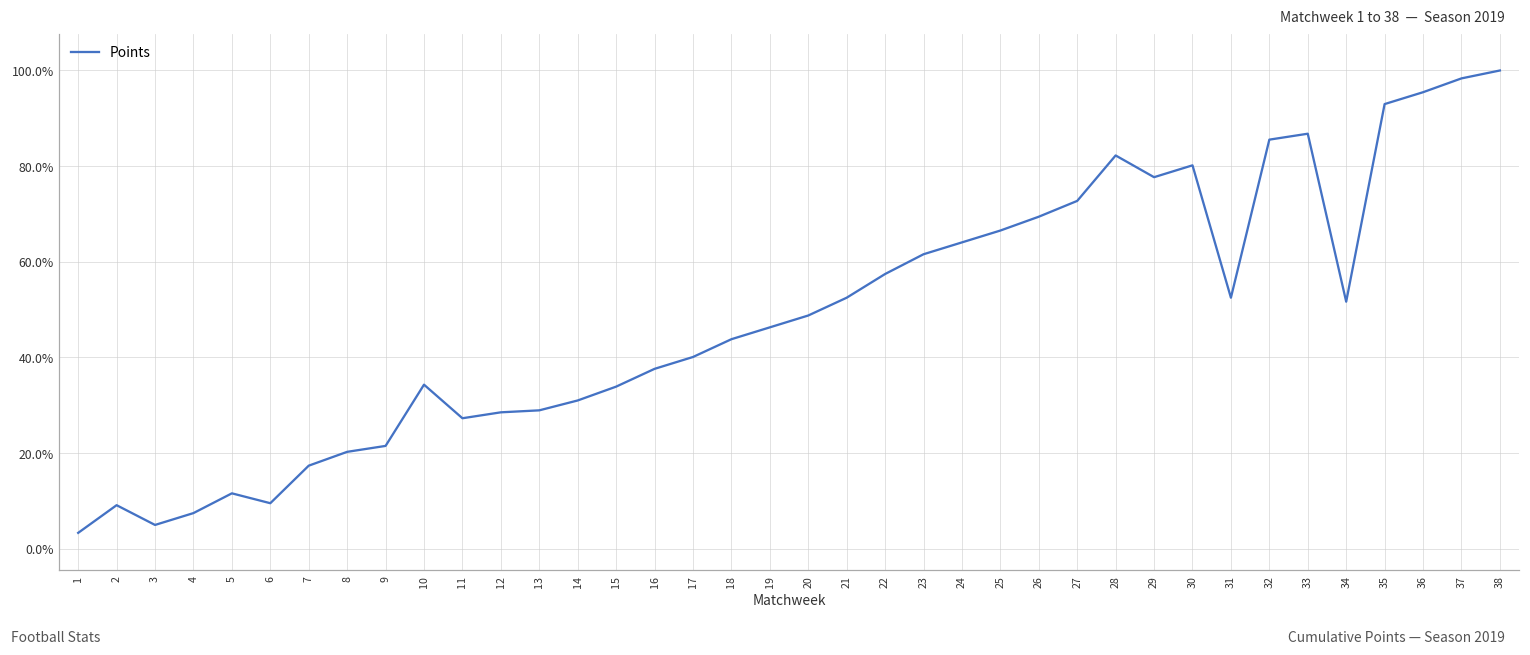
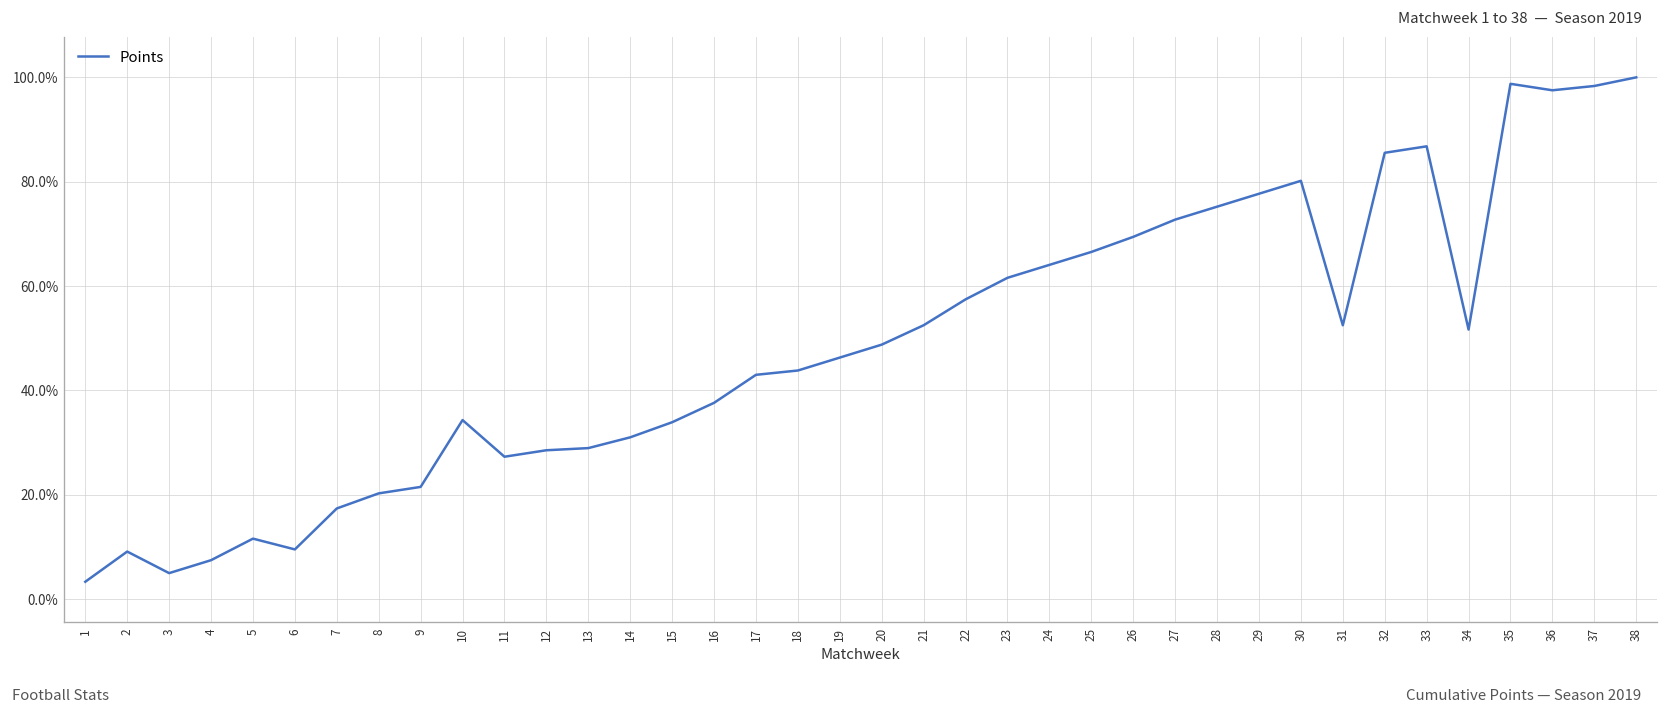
17: 40% -> 43%
28: 82% -> 75%
35: 93% -> 99%
36: 95% -> 98%
